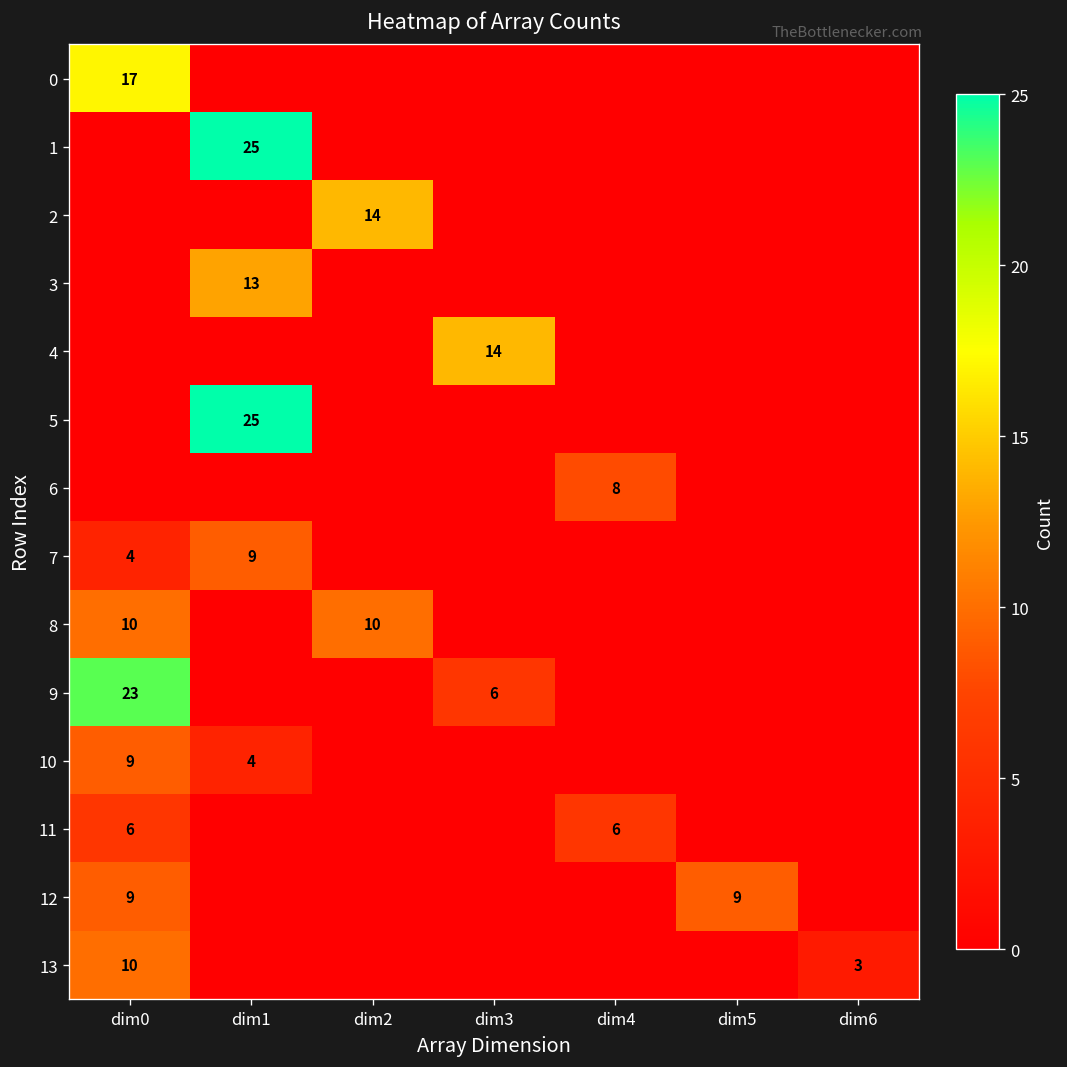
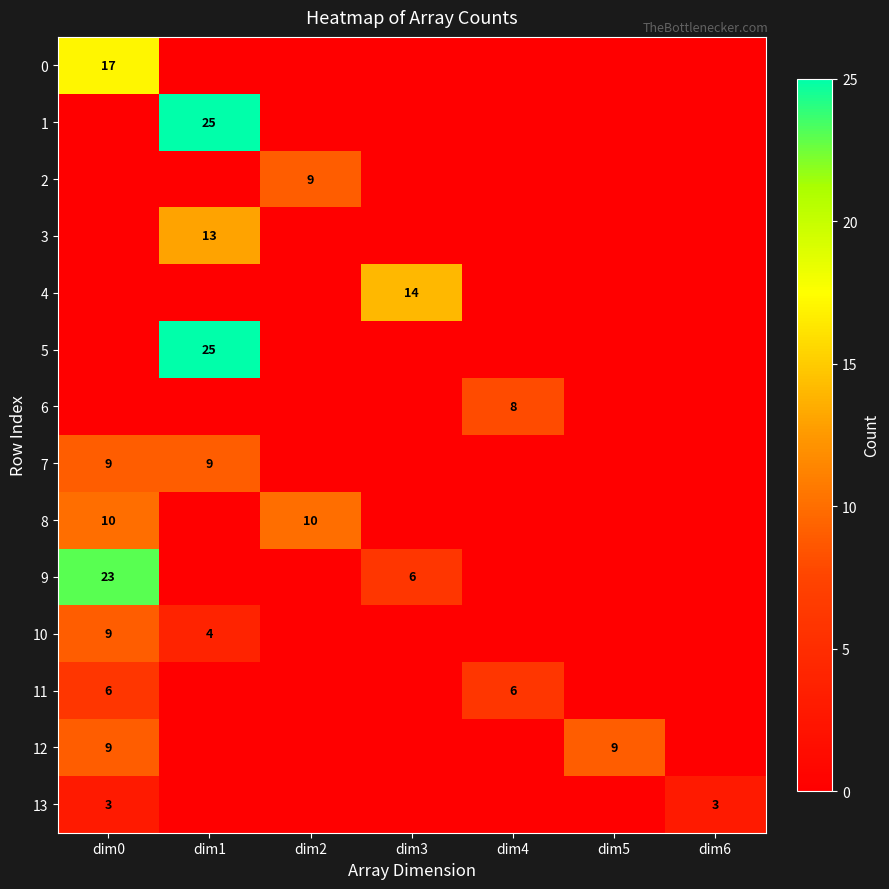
2, dim2: 14 -> 9
7, dim0: 4 -> 9
13, dim0: 10 -> 3
